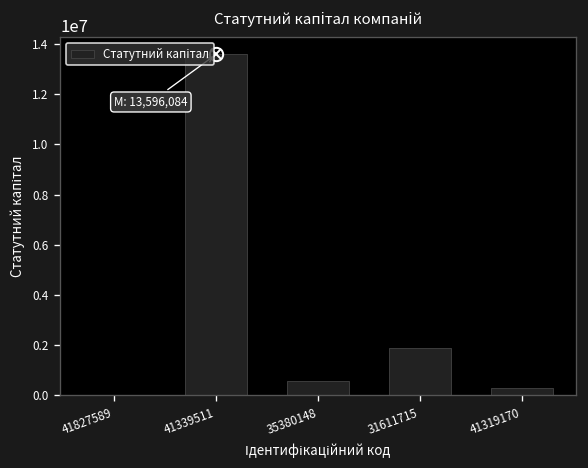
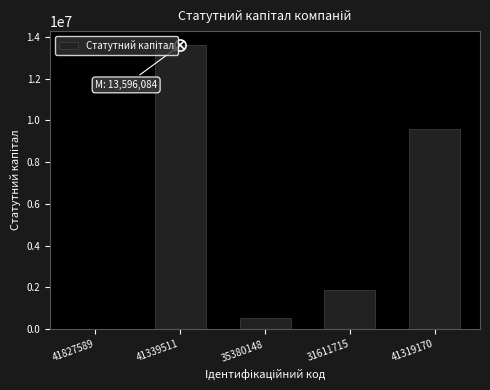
Статутний капітал, 41319170: 300000 -> 9600000
